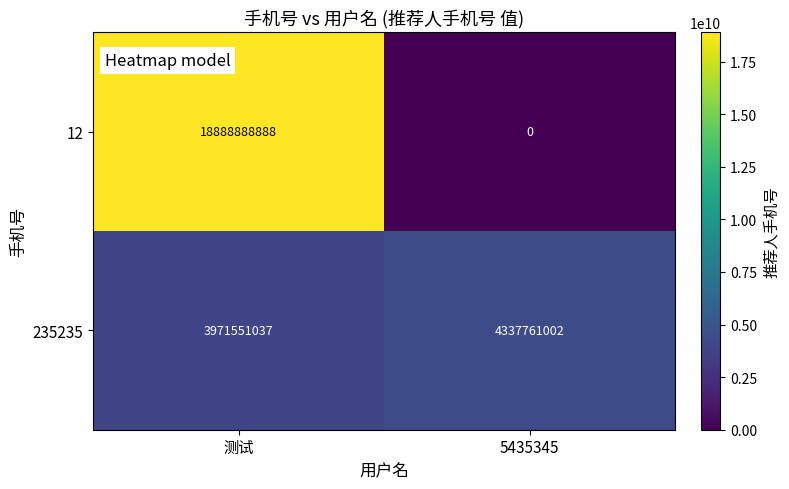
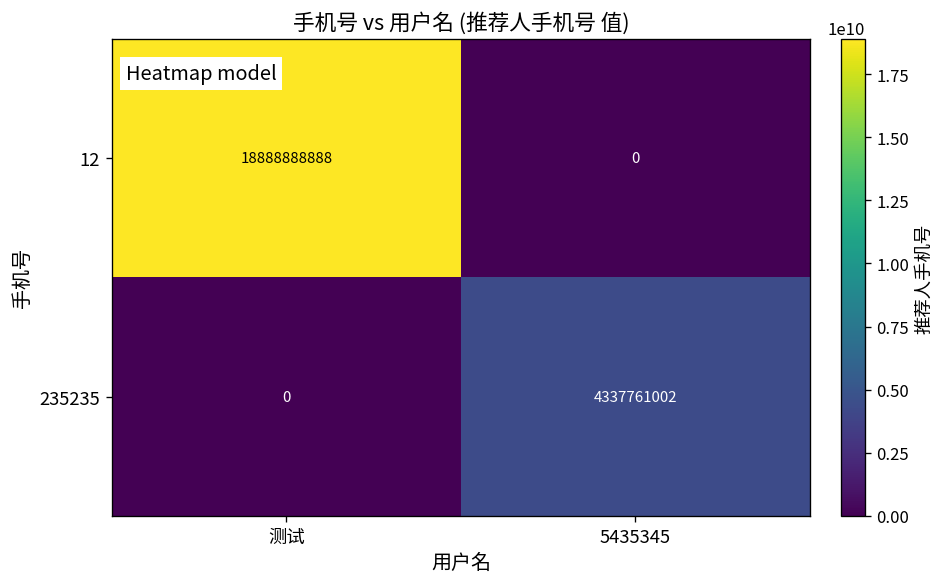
235235, 测试: 3971551037 -> 0
